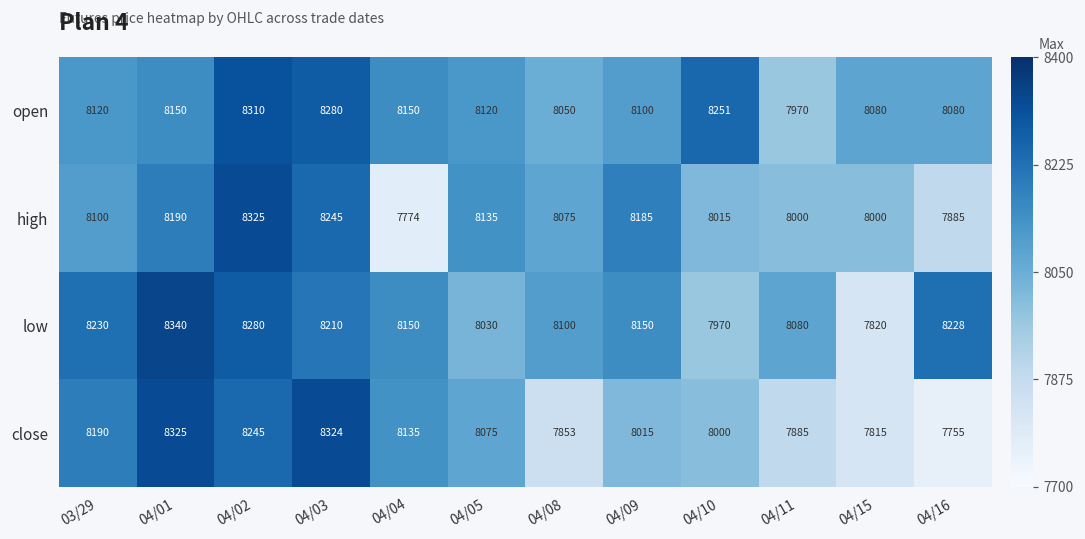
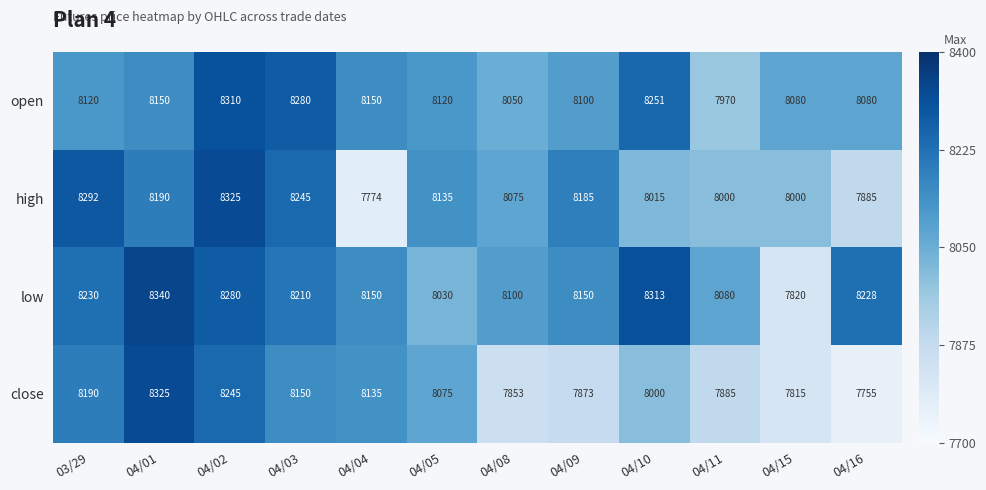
high, 03/29: 8100 -> 8292
low, 04/10: 7970 -> 8313
close, 04/03: 8324 -> 8150
close, 04/09: 8015 -> 7873
